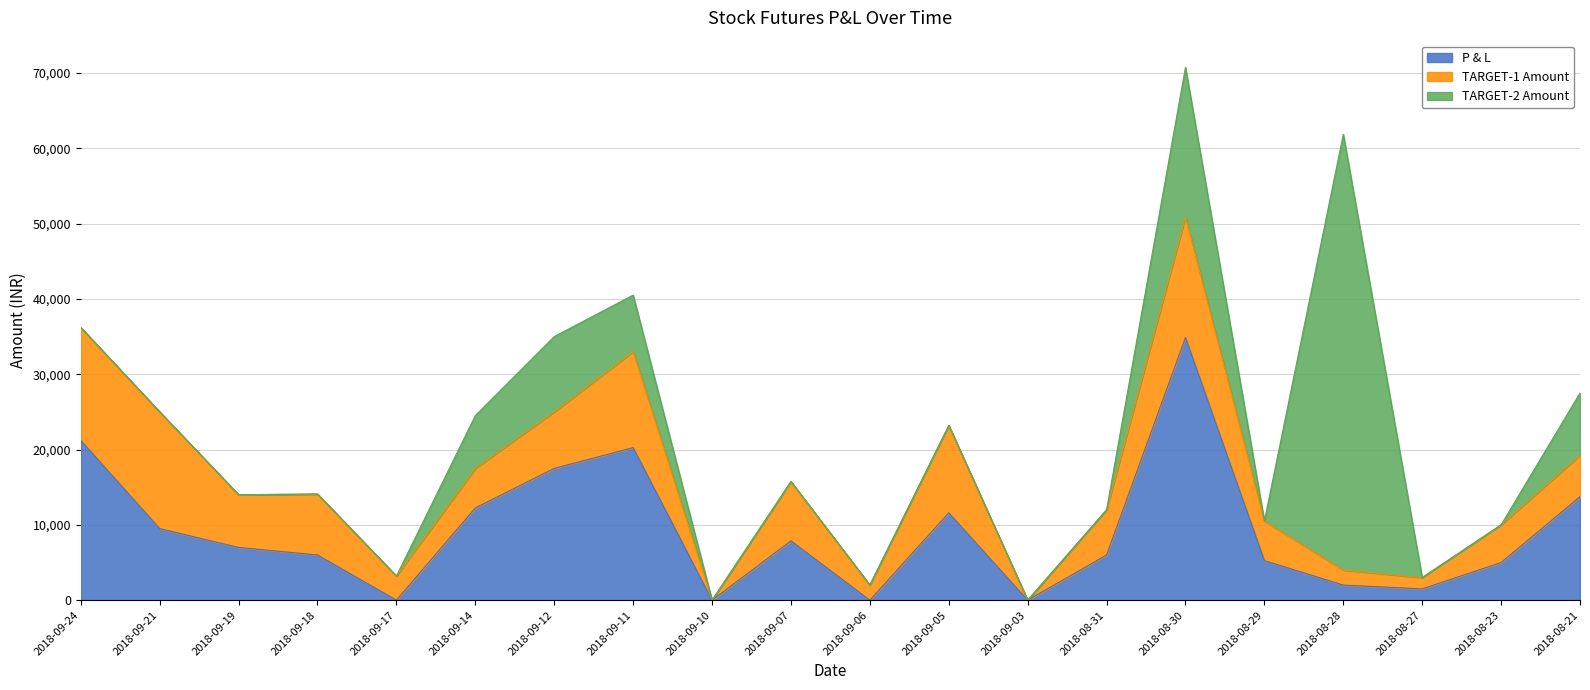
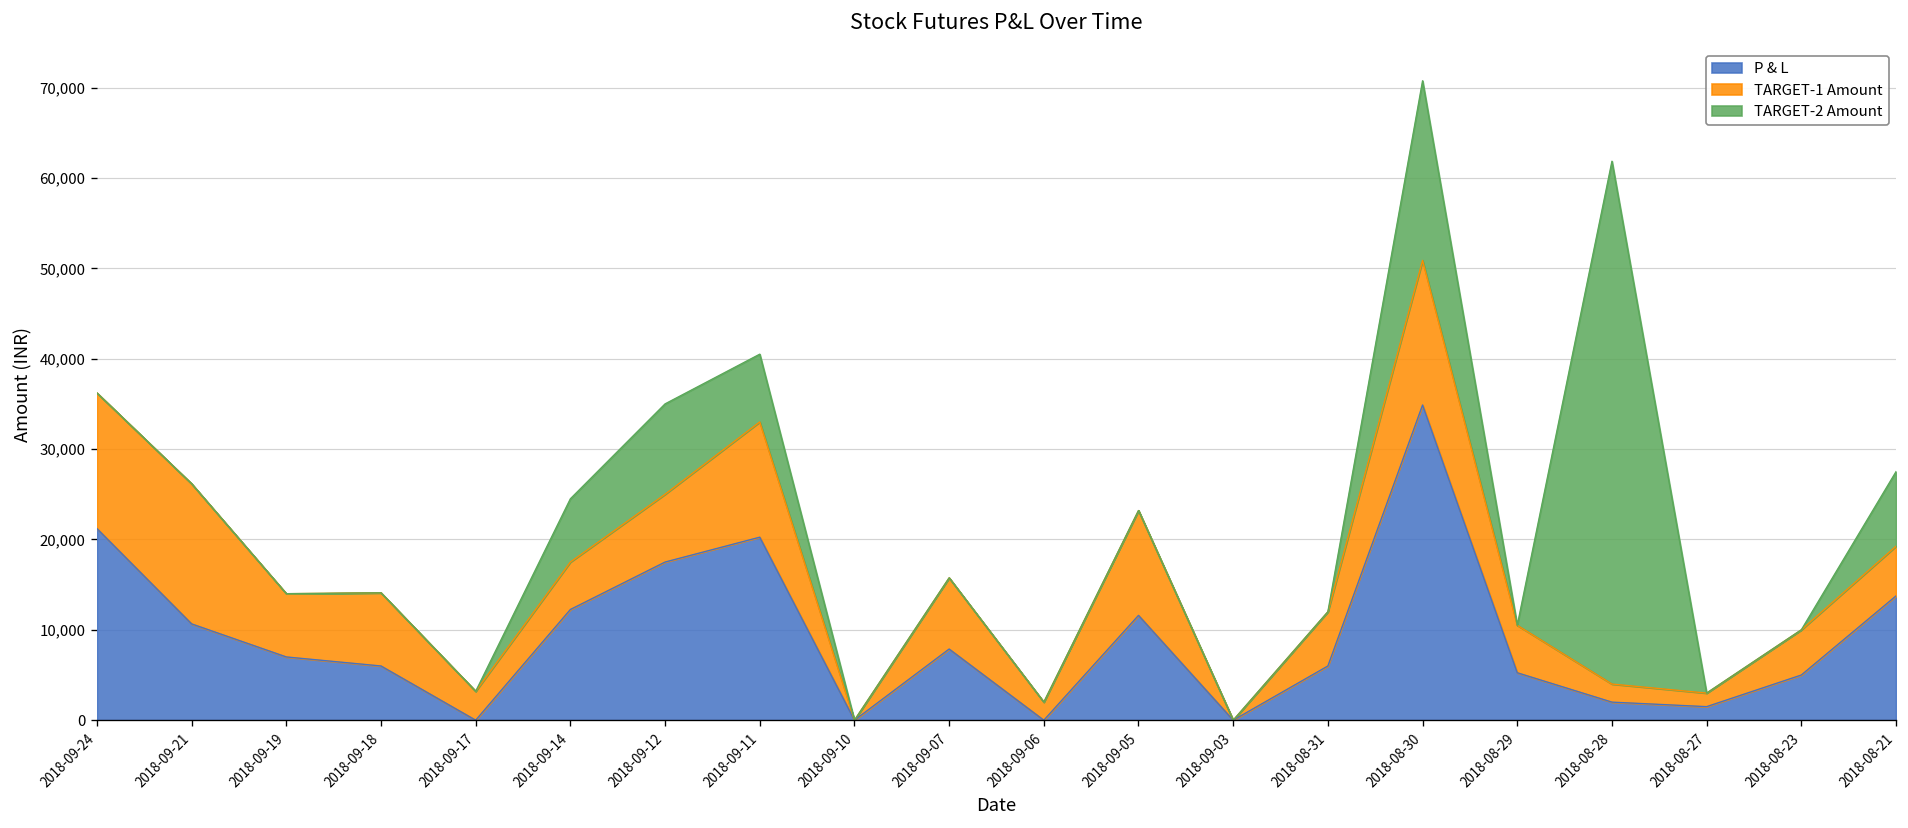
P & L, 2018-09-21: 10,000 -> 11,000
